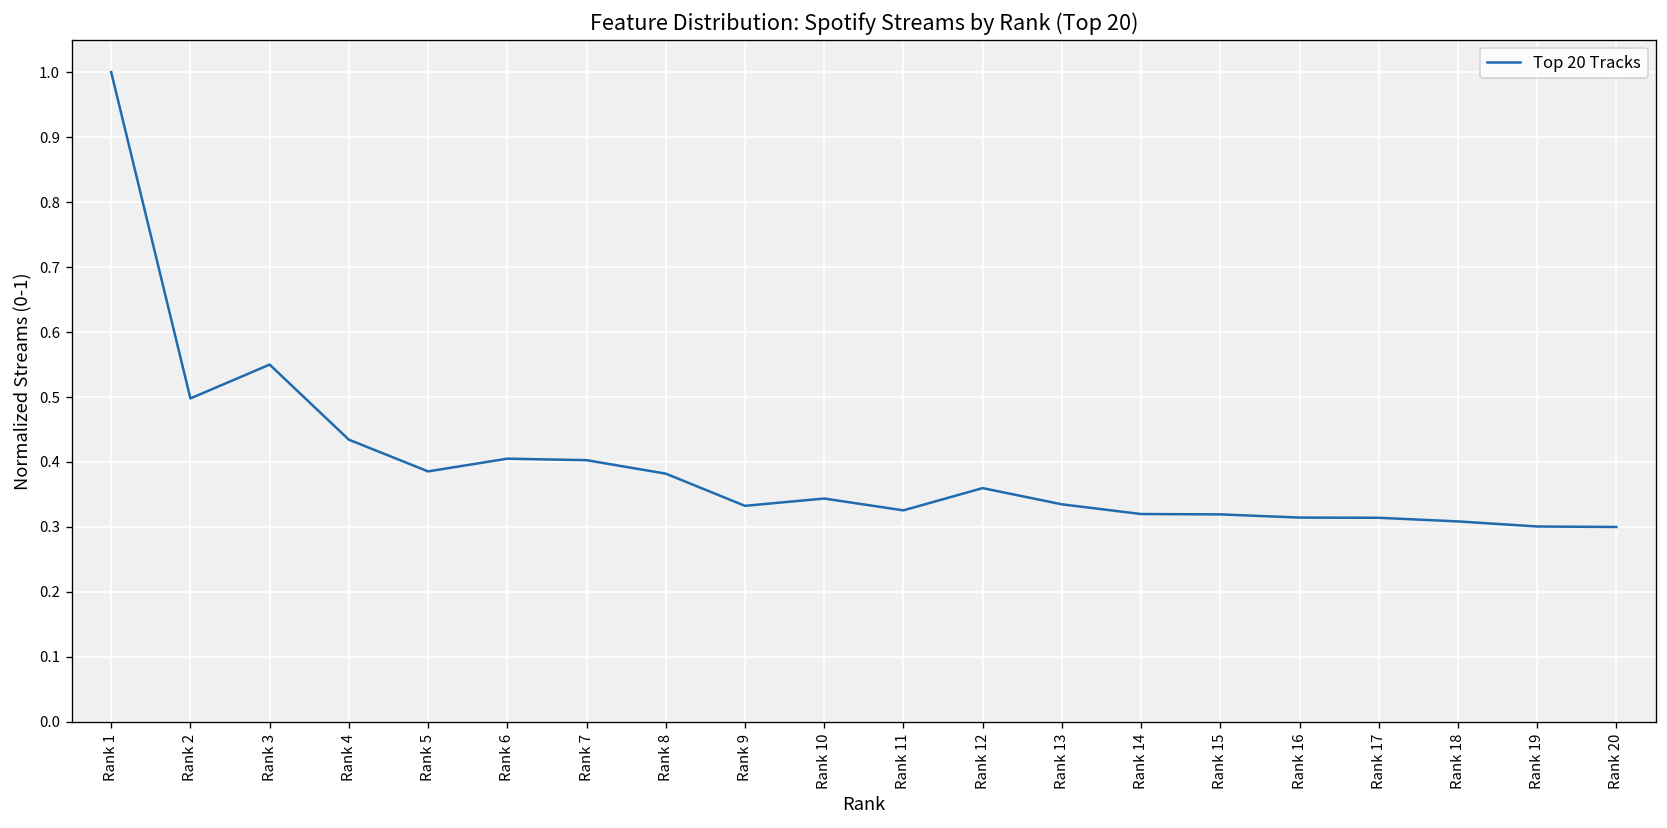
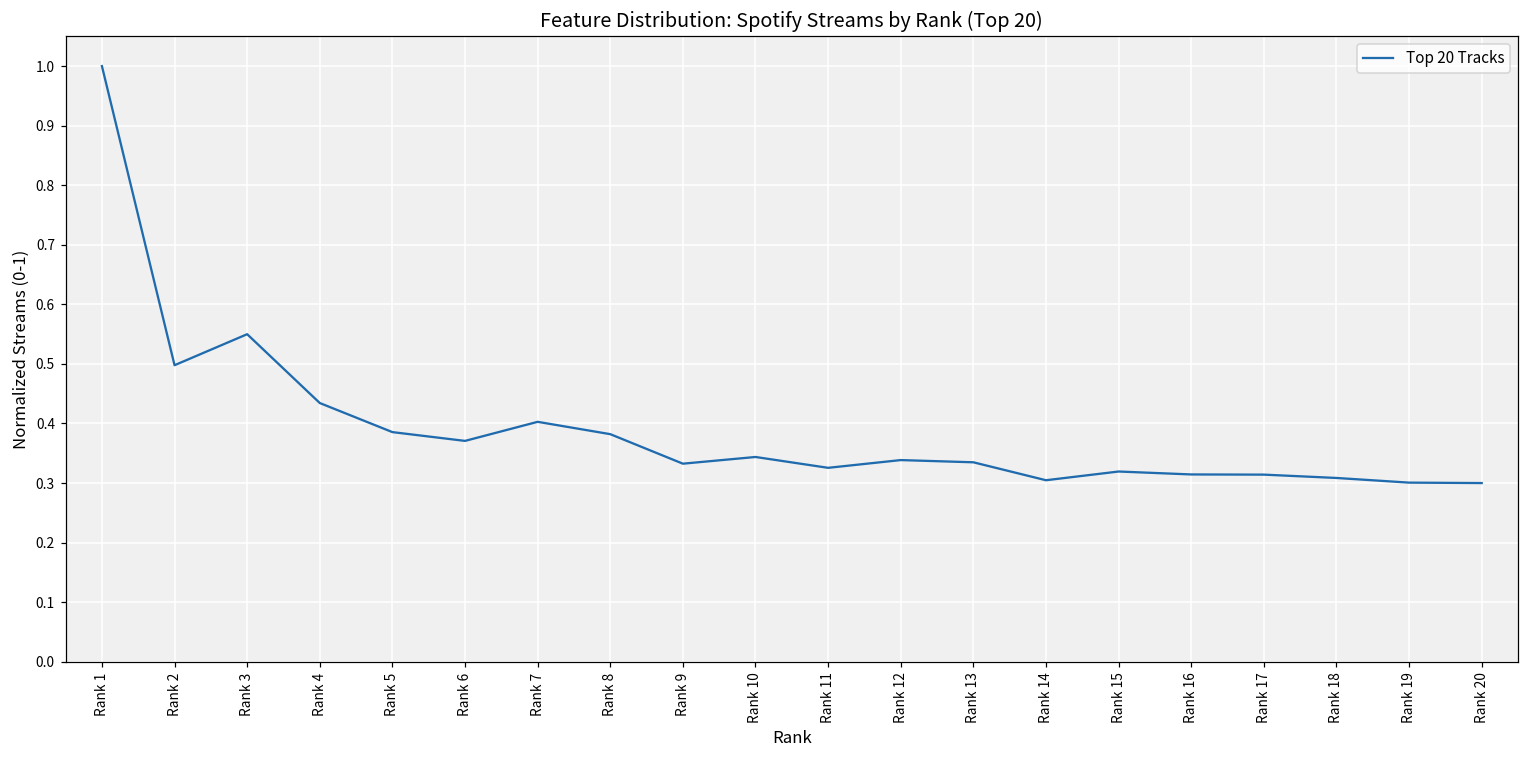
Rank 6: 0.41 -> 0.37
Rank 12: 0.36 -> 0.34
Rank 14: 0.32 -> 0.30
